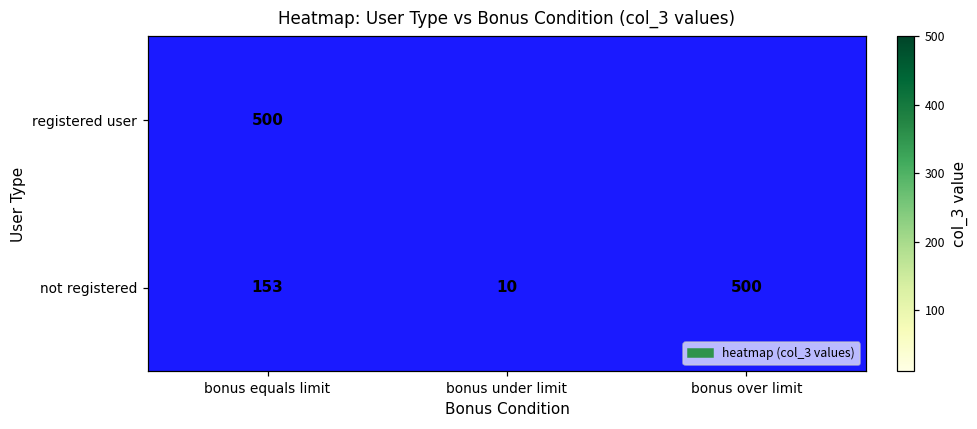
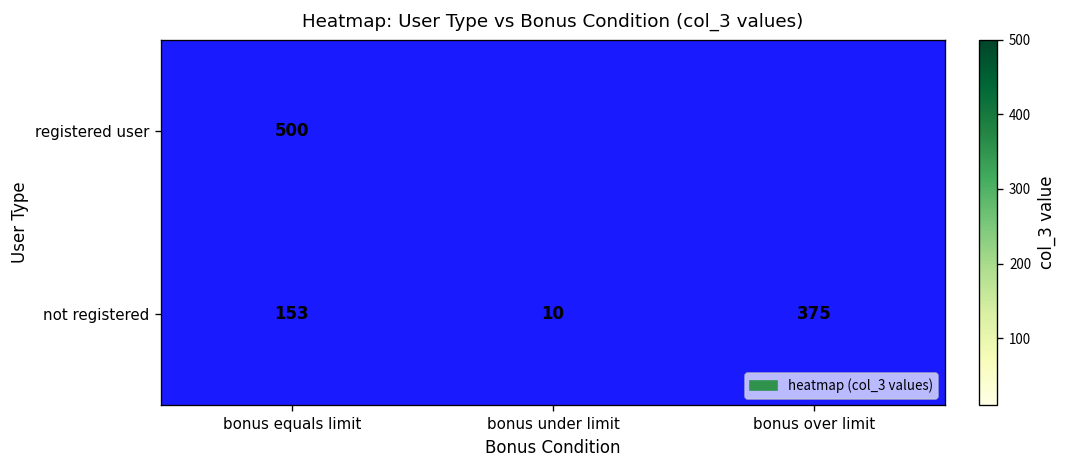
not registered, bonus over limit: 500 -> 375
